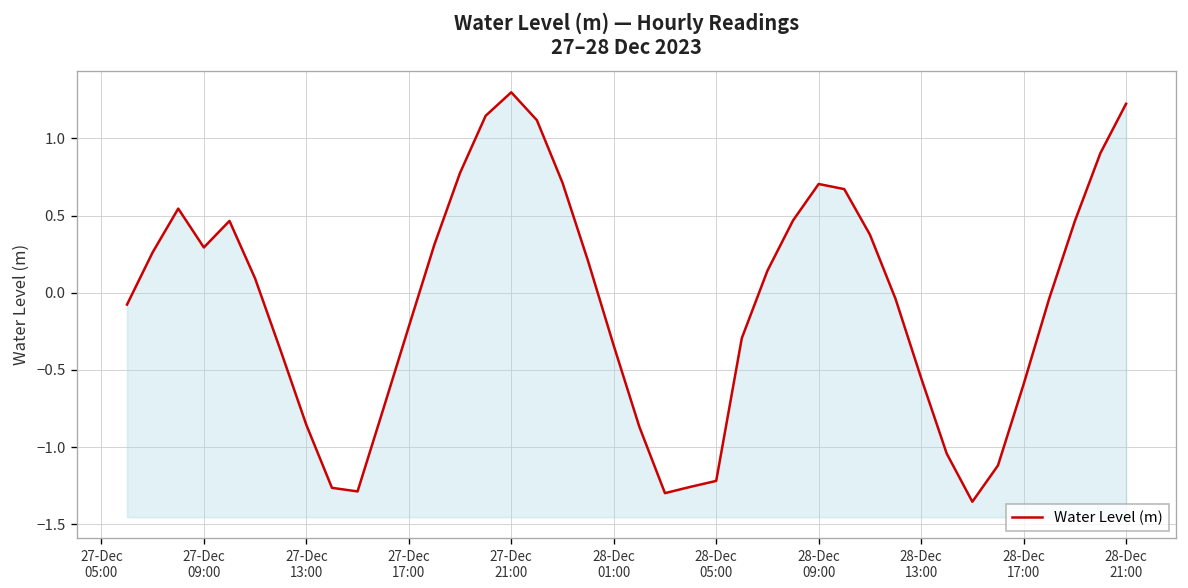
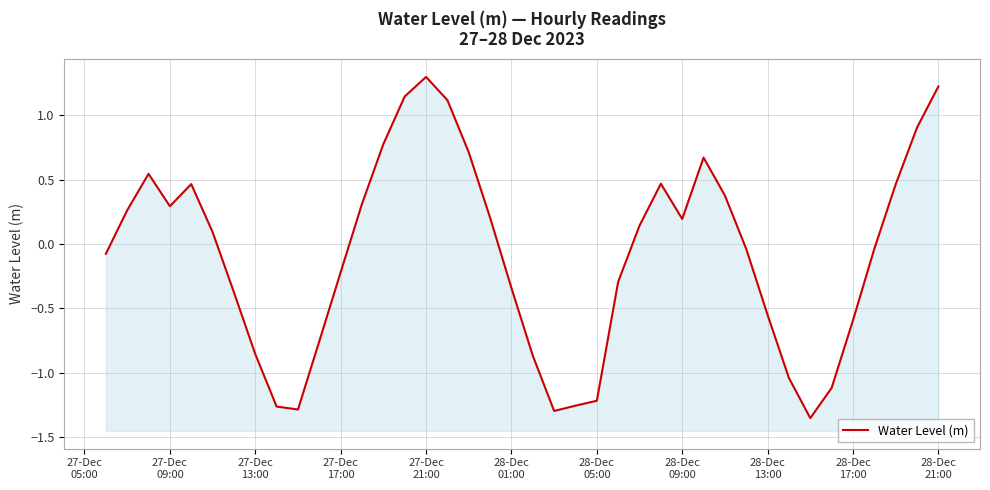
28-Dec 09:00: 0.70 -> 0.19
